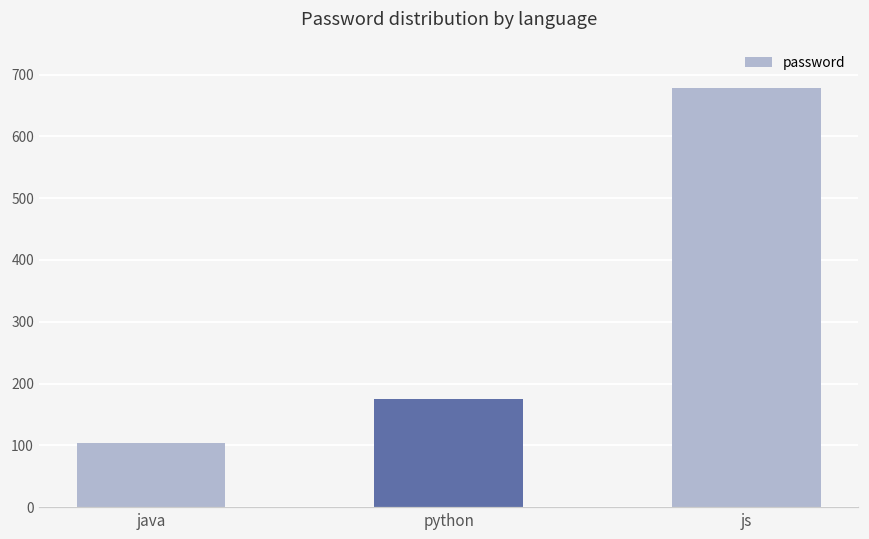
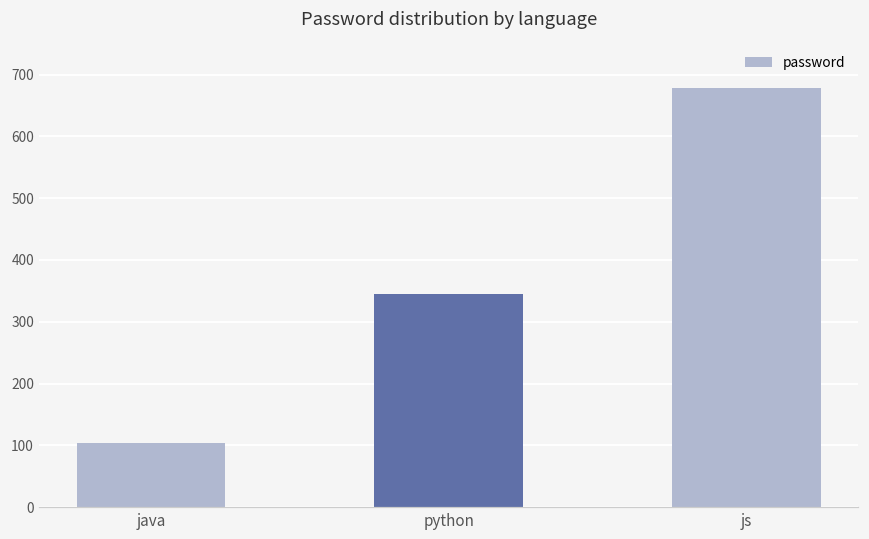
python: 180 -> 350
